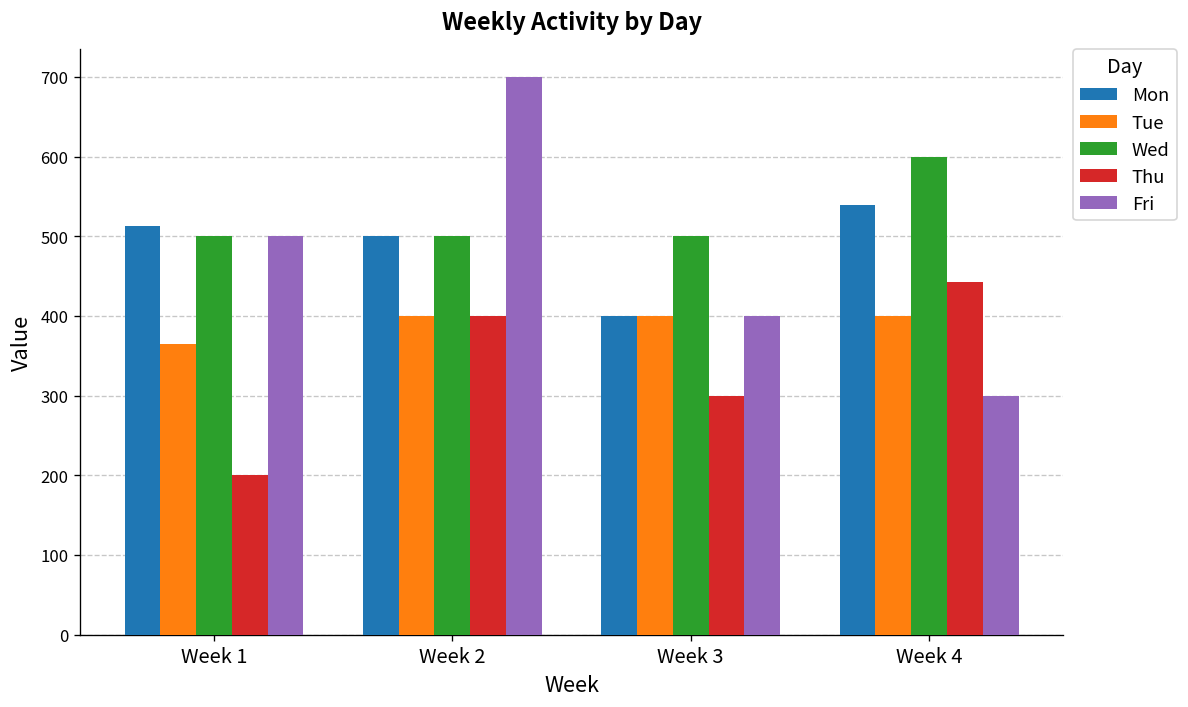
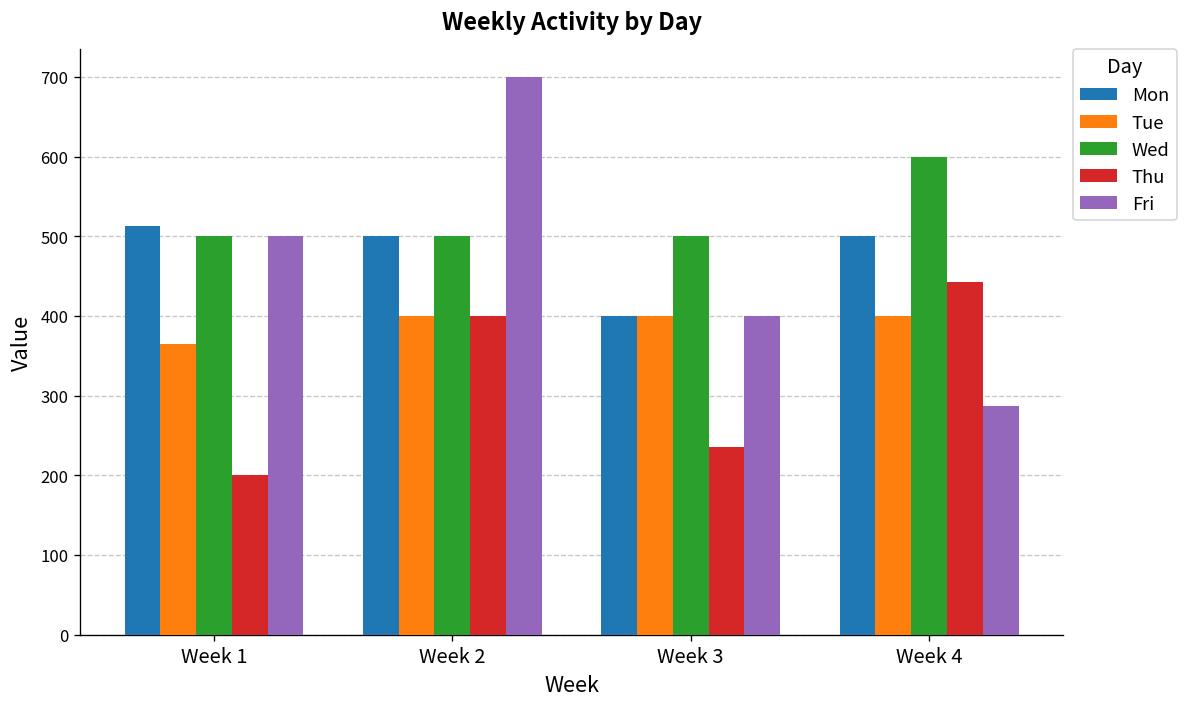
Thu, Week 3: 300 -> 240
Mon, Week 4: 540 -> 500
Fri, Week 4: 300 -> 290
